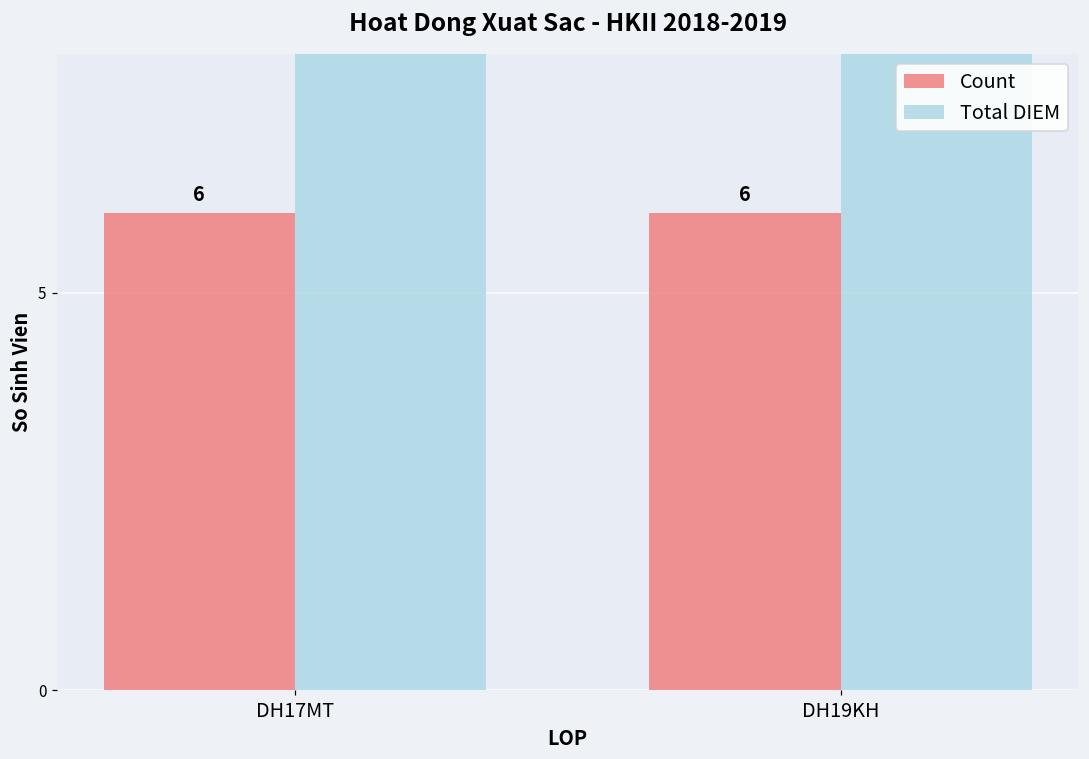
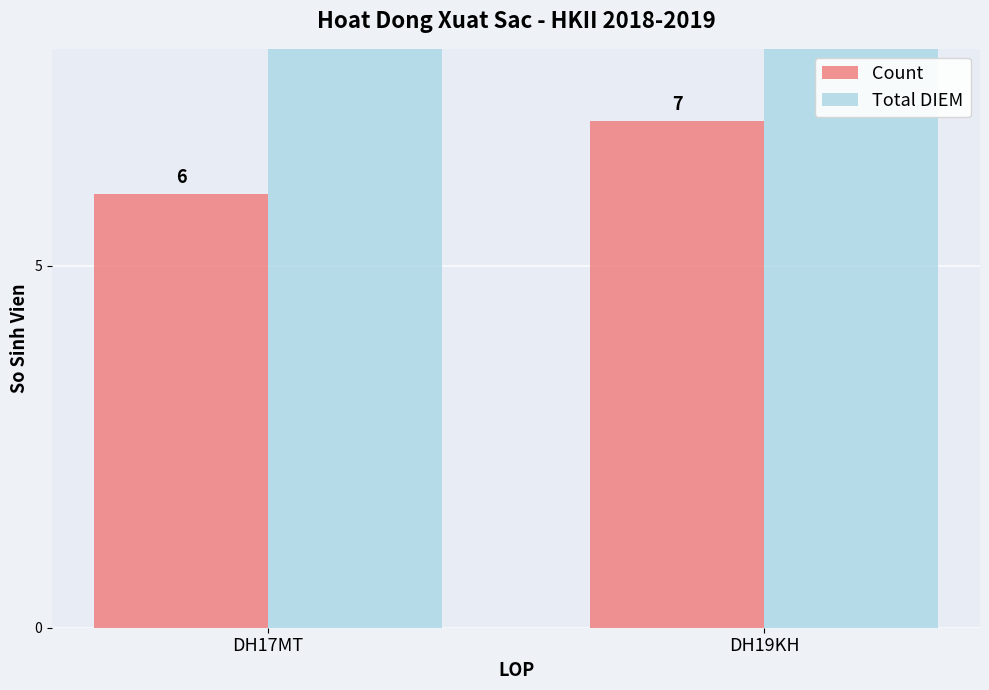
Count, DH19KH: 6 -> 7
